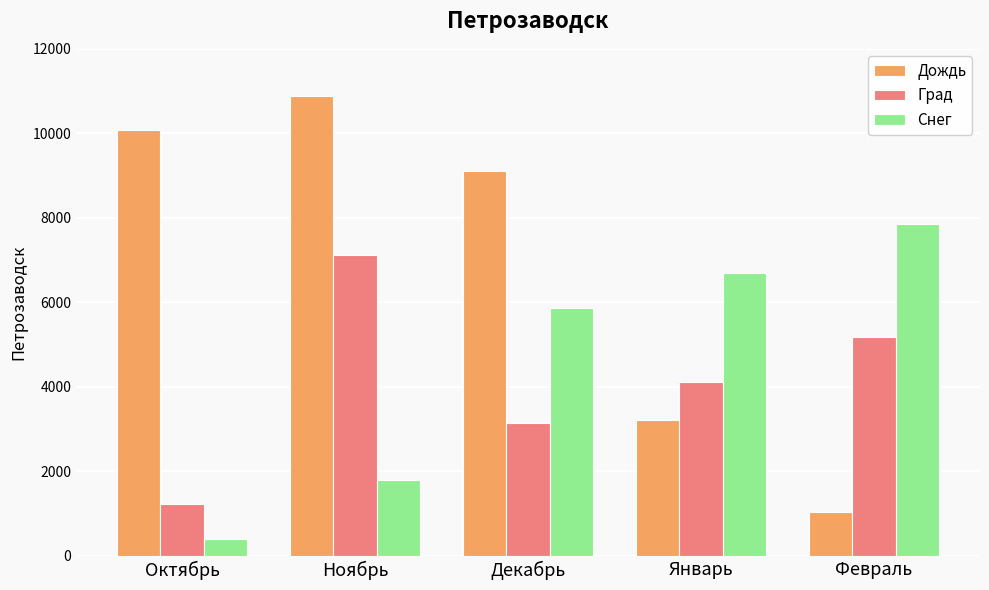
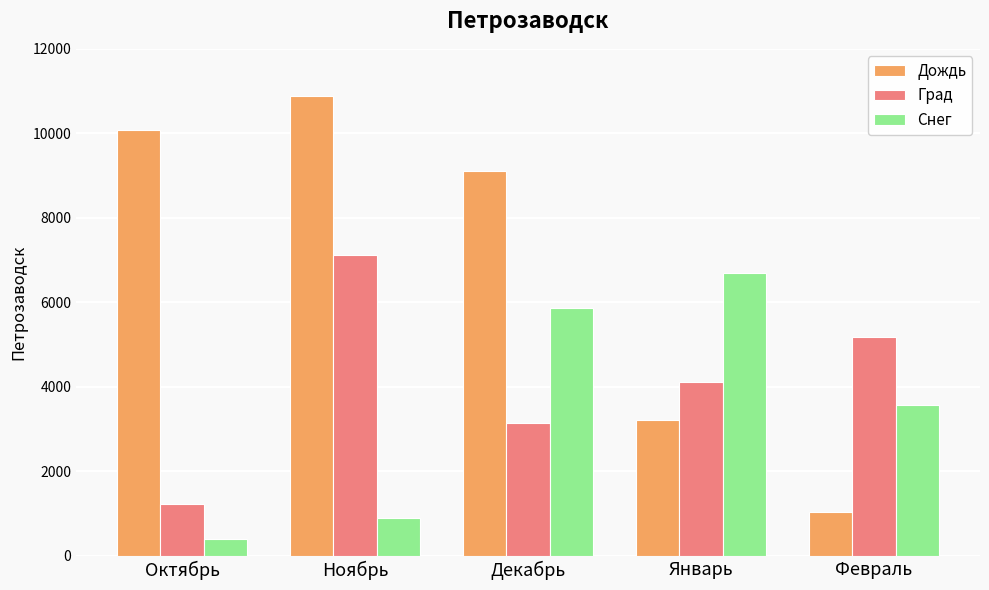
Снег, Ноябрь: 1800 -> 900
Снег, Февраль: 7900 -> 3600
